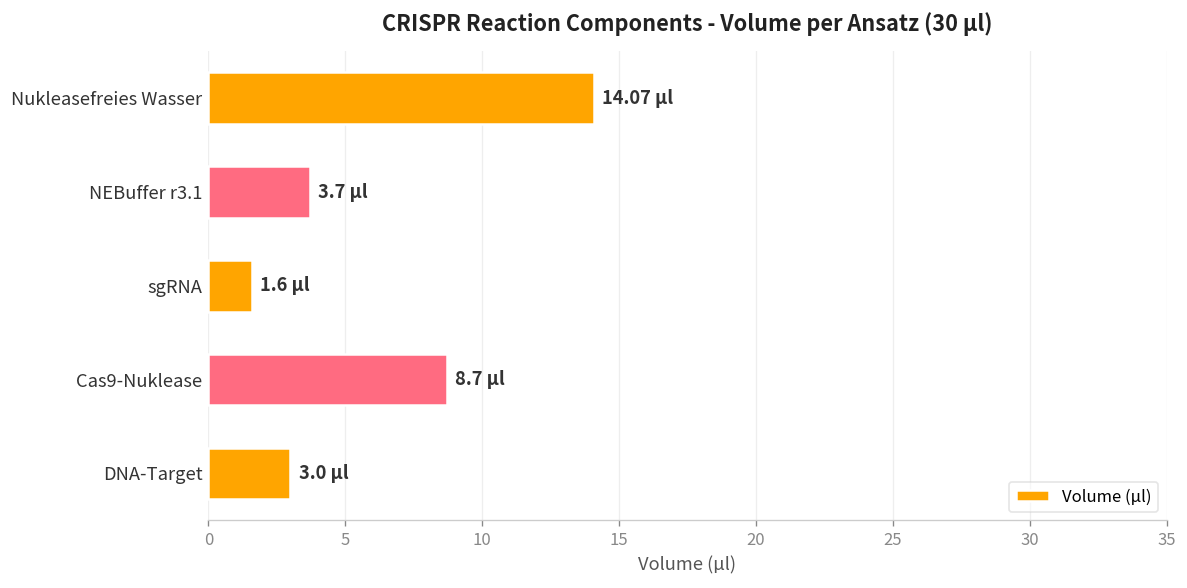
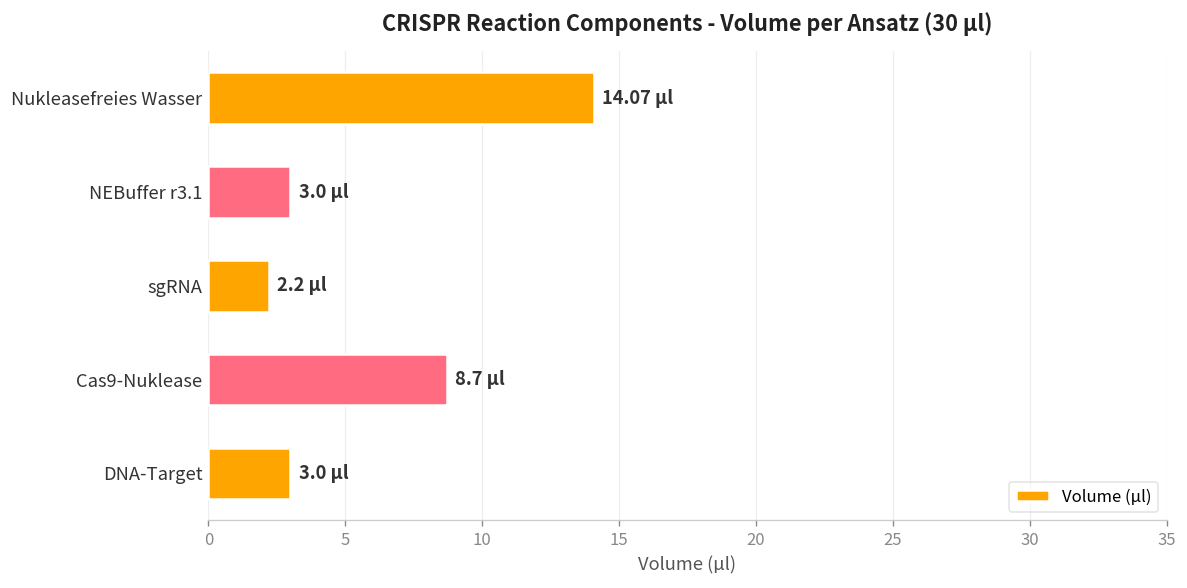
NEBuffer r3.1: 3.7 -> 3.0
sgRNA: 1.6 -> 2.2
